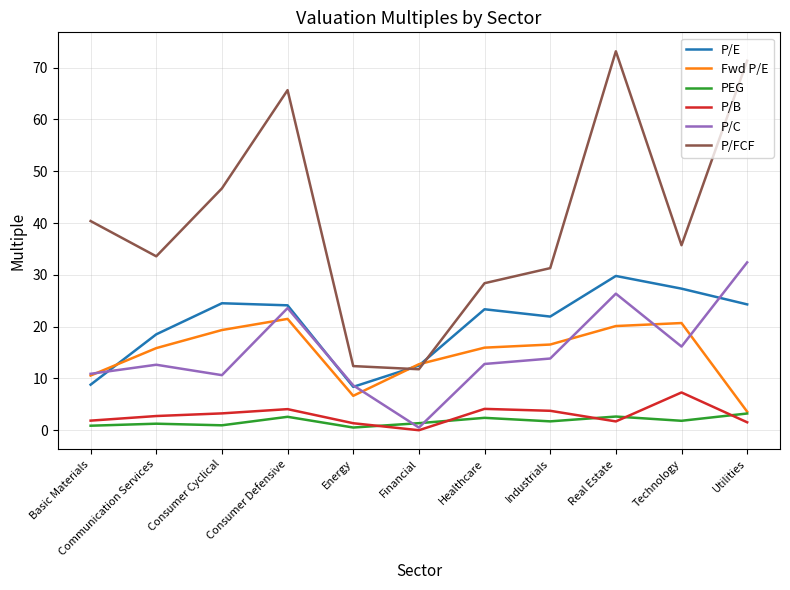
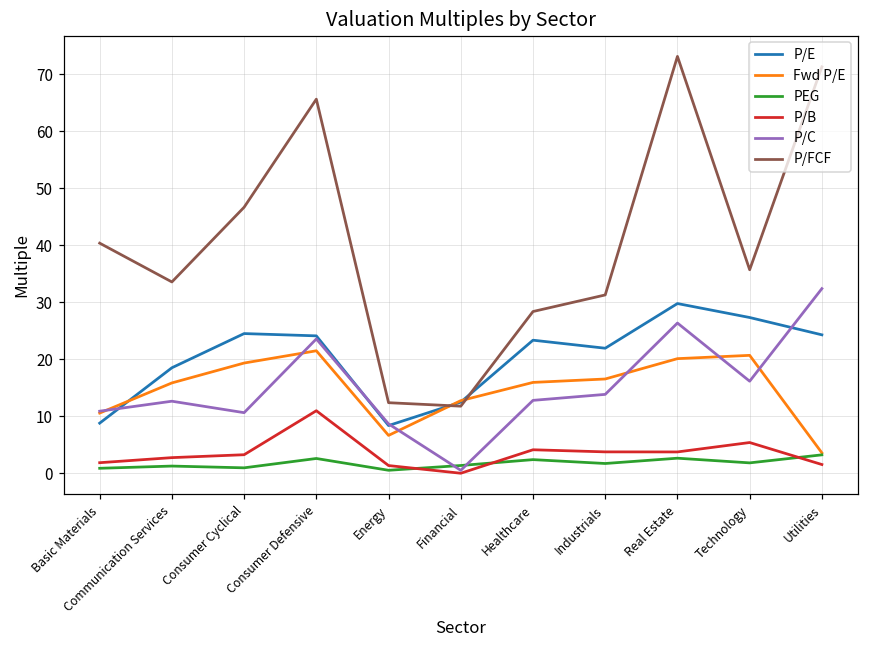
P/B, Consumer Defensive: 4 -> 11
P/B, Real Estate: 2 -> 4
P/B, Technology: 7 -> 5
